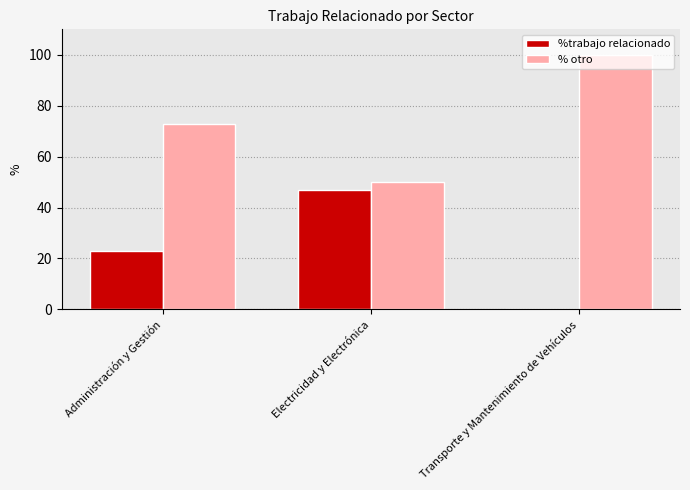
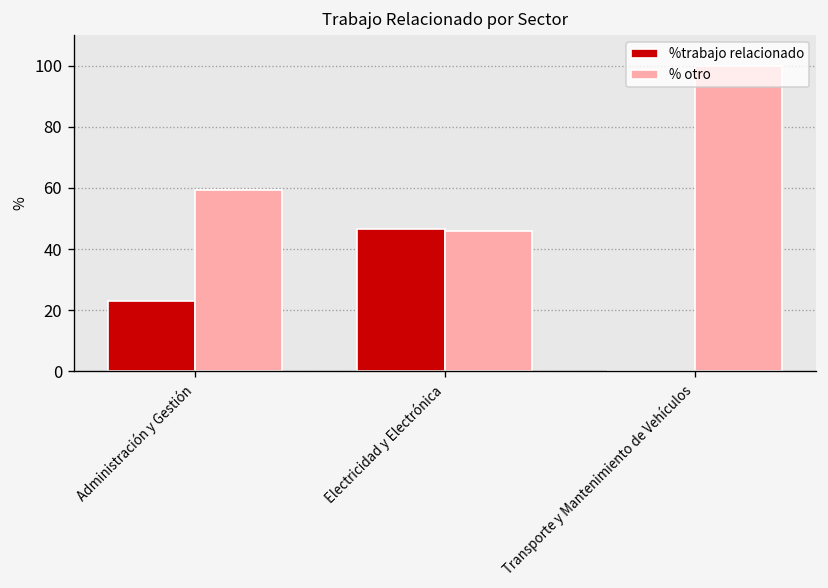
% otro, Administración y Gestión: 73 -> 59
% otro, Electricidad y Electrónica: 50 -> 46
